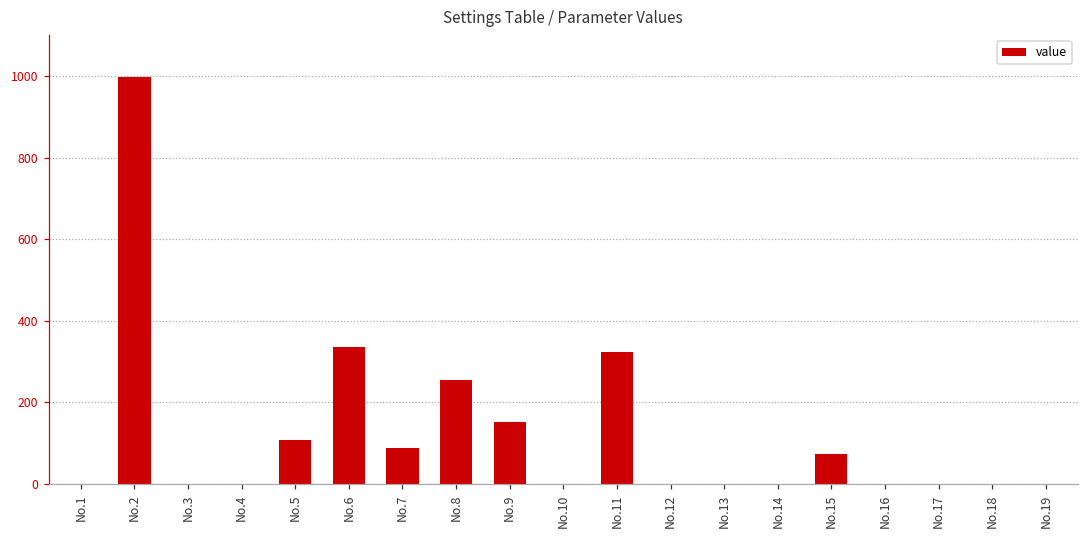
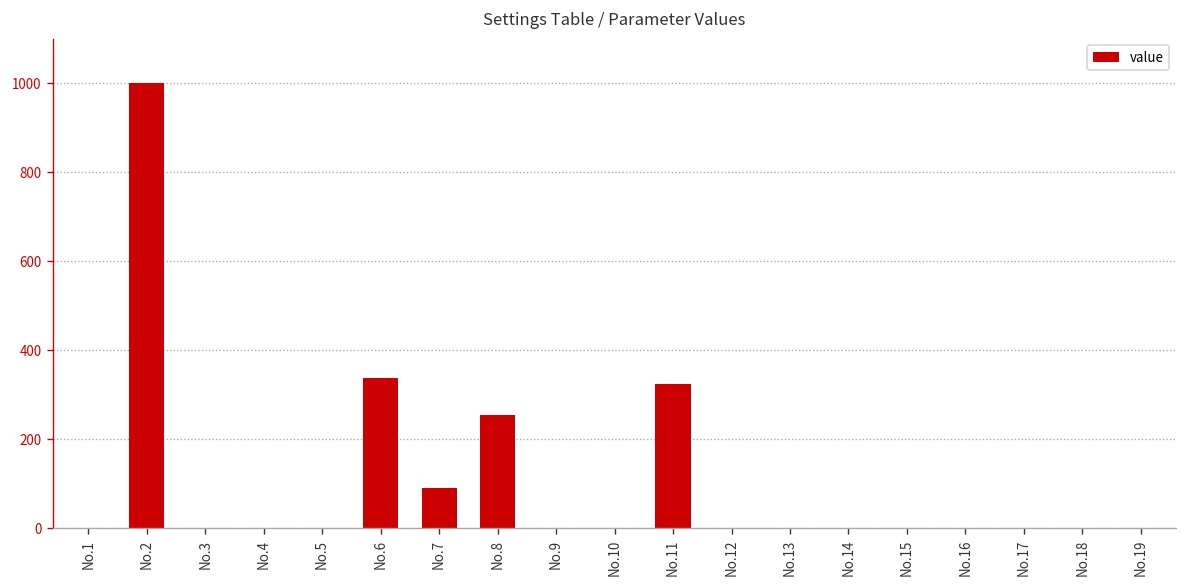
No.5: 110 -> 0
No.9: 150 -> 0
No.15: 70 -> 0
